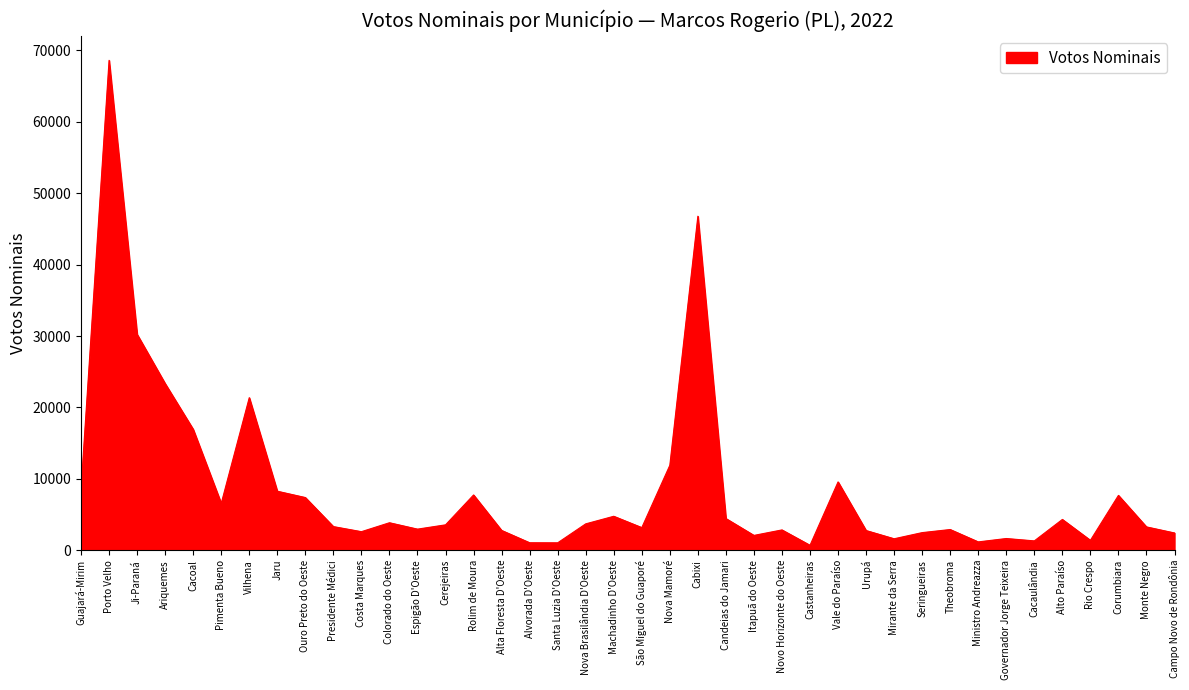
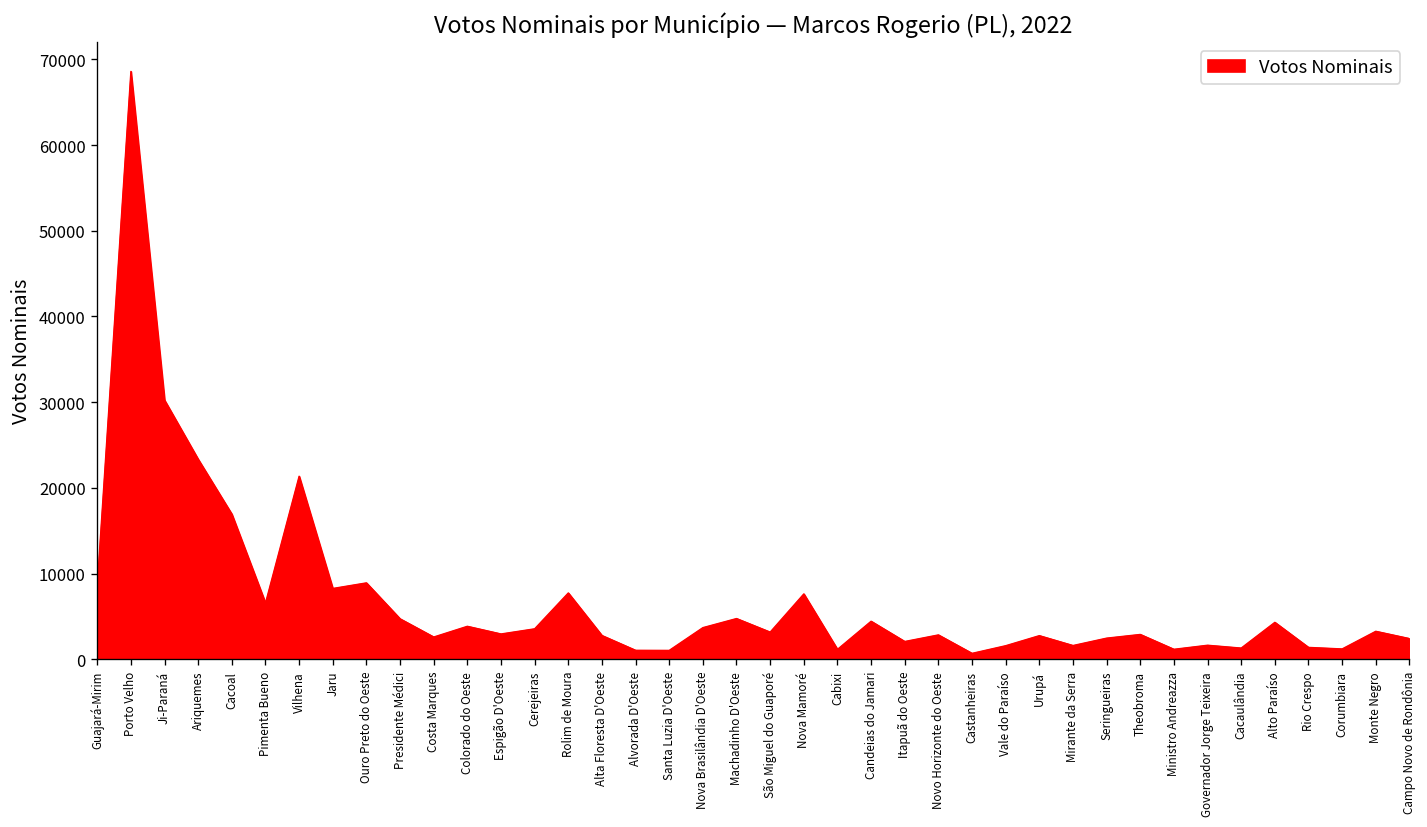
Ouro Preto do Oeste: 7000 -> 9000
Presidente Médici: 3000 -> 5000
Nova Mamoré: 12000 -> 8000
Cabixi: 47000 -> 1000
Vale do Paraíso: 10000 -> 2000
Corumbiara: 8000 -> 1000
